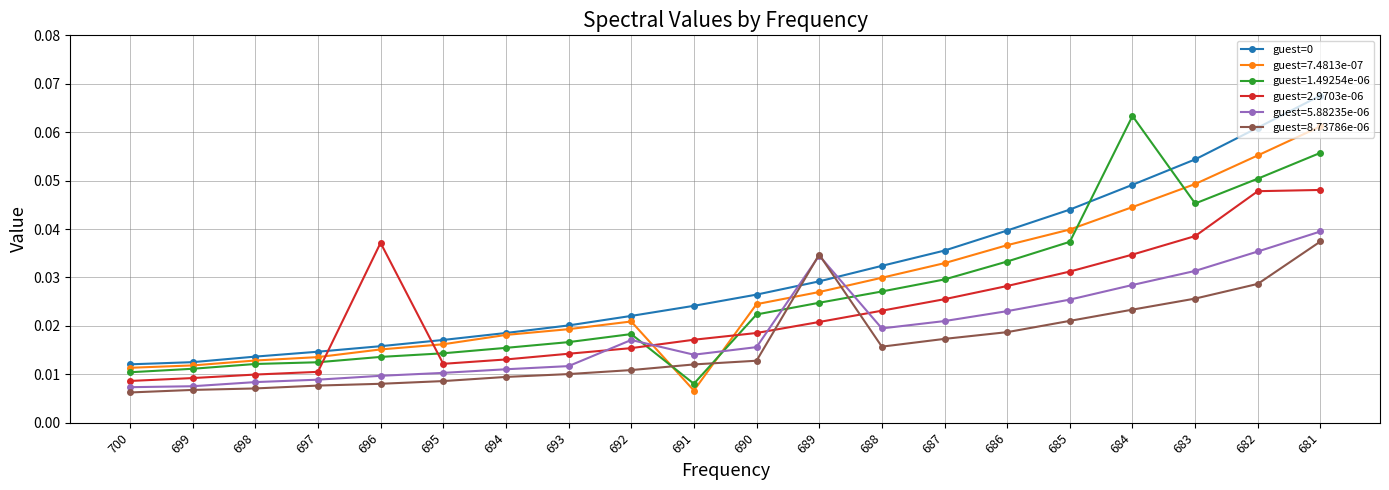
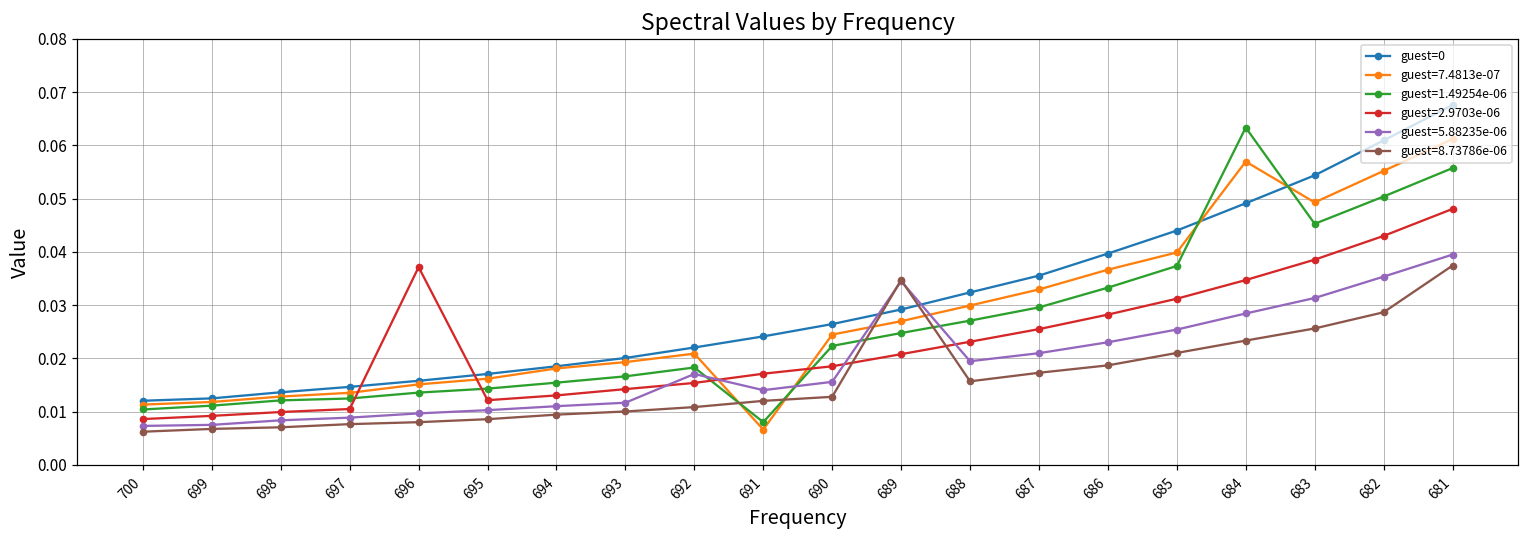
guest=7.4813e-07, 684: 0.045 -> 0.057
guest=2.9703e-06, 682: 0.048 -> 0.043
